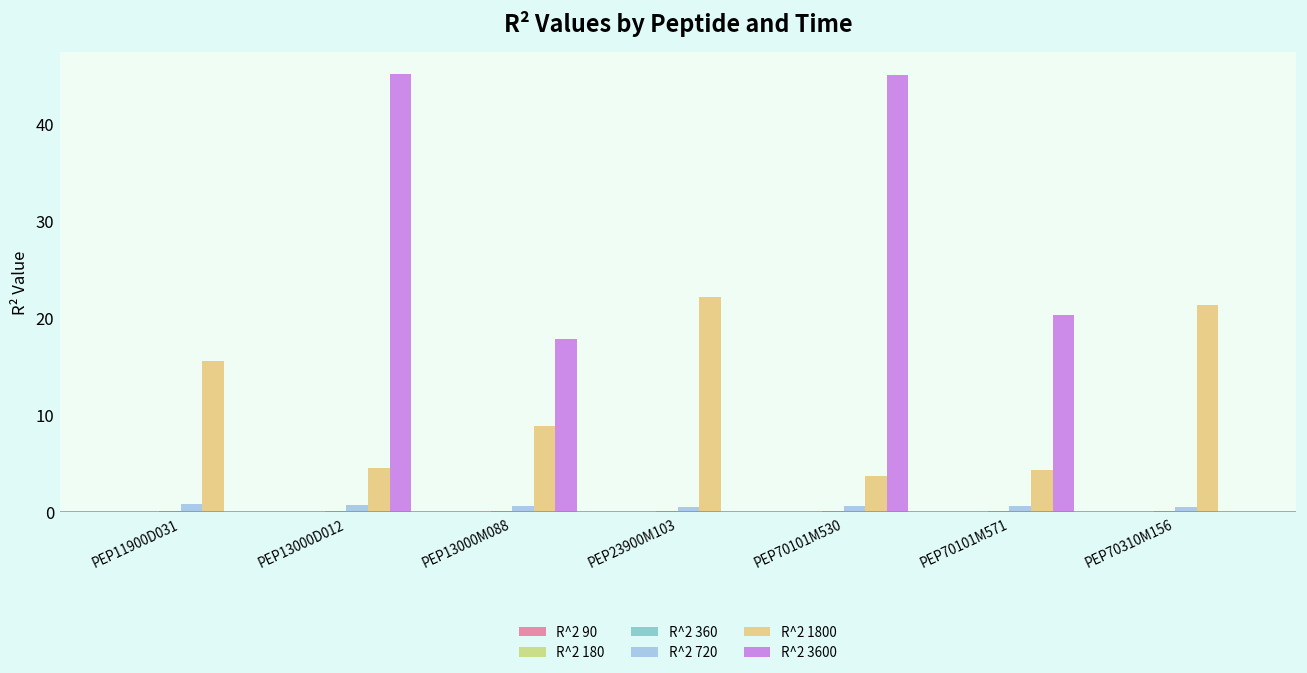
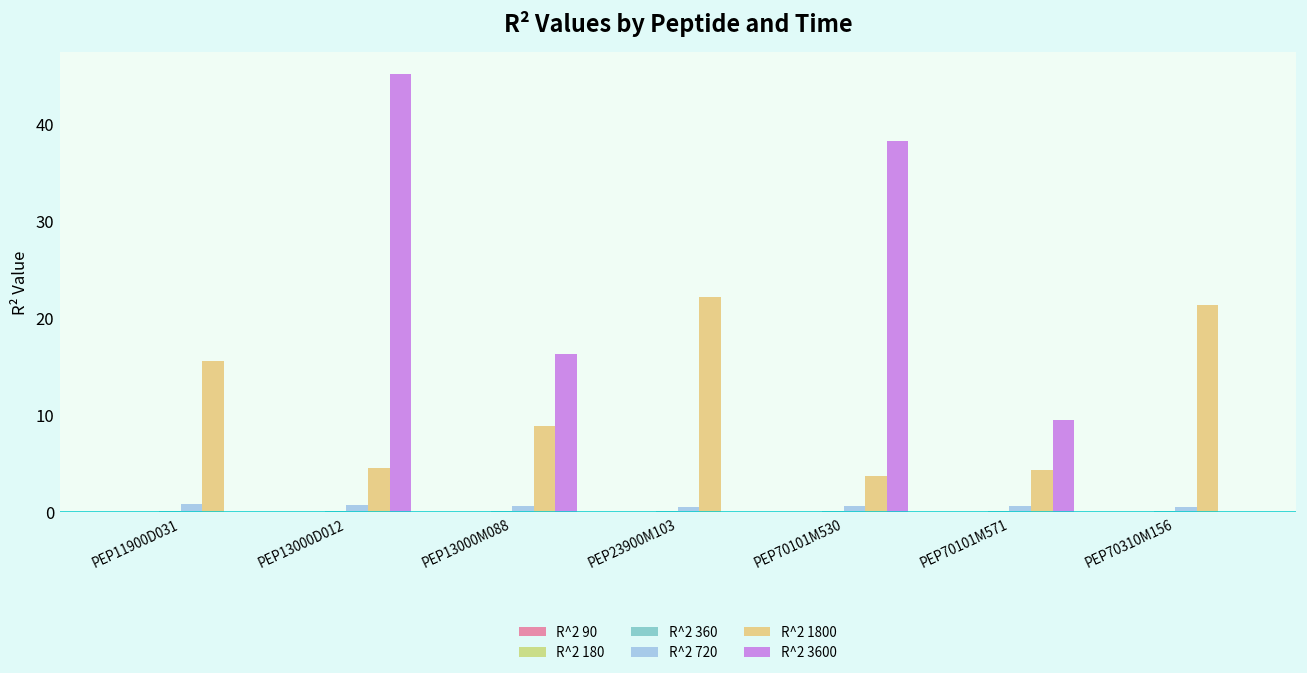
R^2 3600, PEP13000M088: 18 -> 16
R^2 3600, PEP70101M530: 45 -> 38
R^2 3600, PEP70101M571: 20 -> 9
